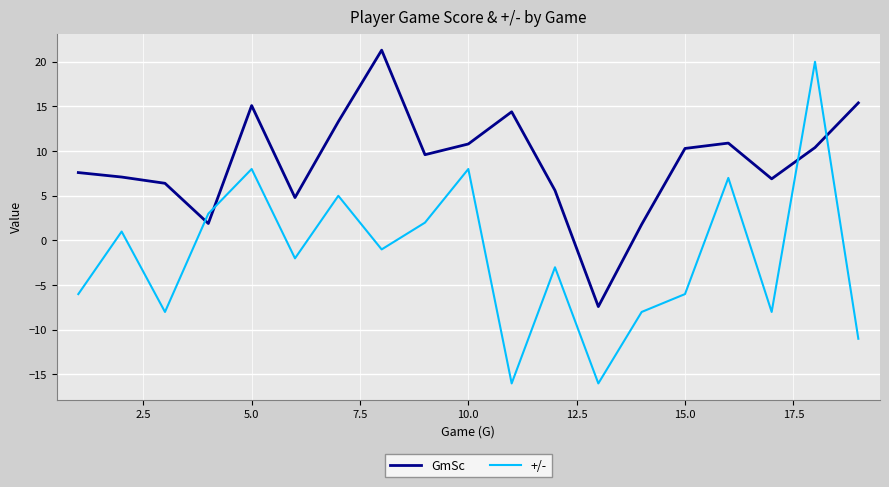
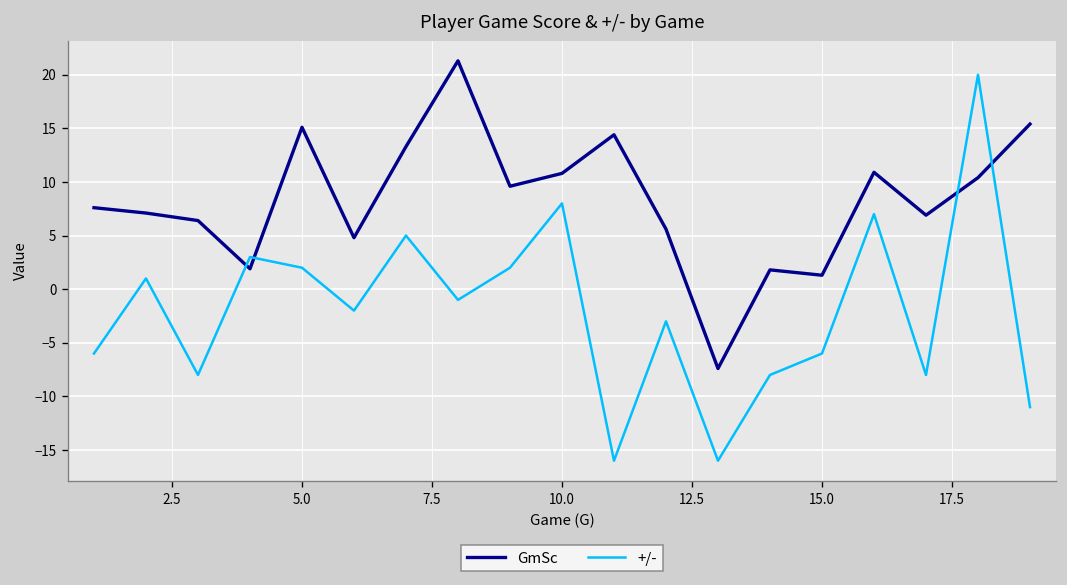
+/-, 5.0: 8 -> 2
GmSc, 15.0: 10 -> 1
